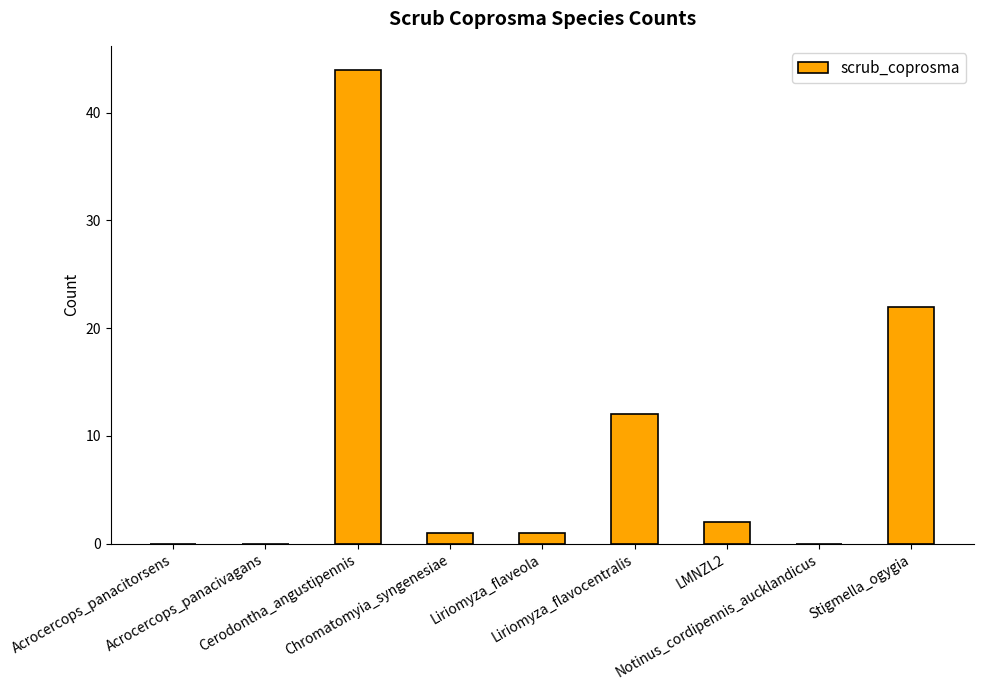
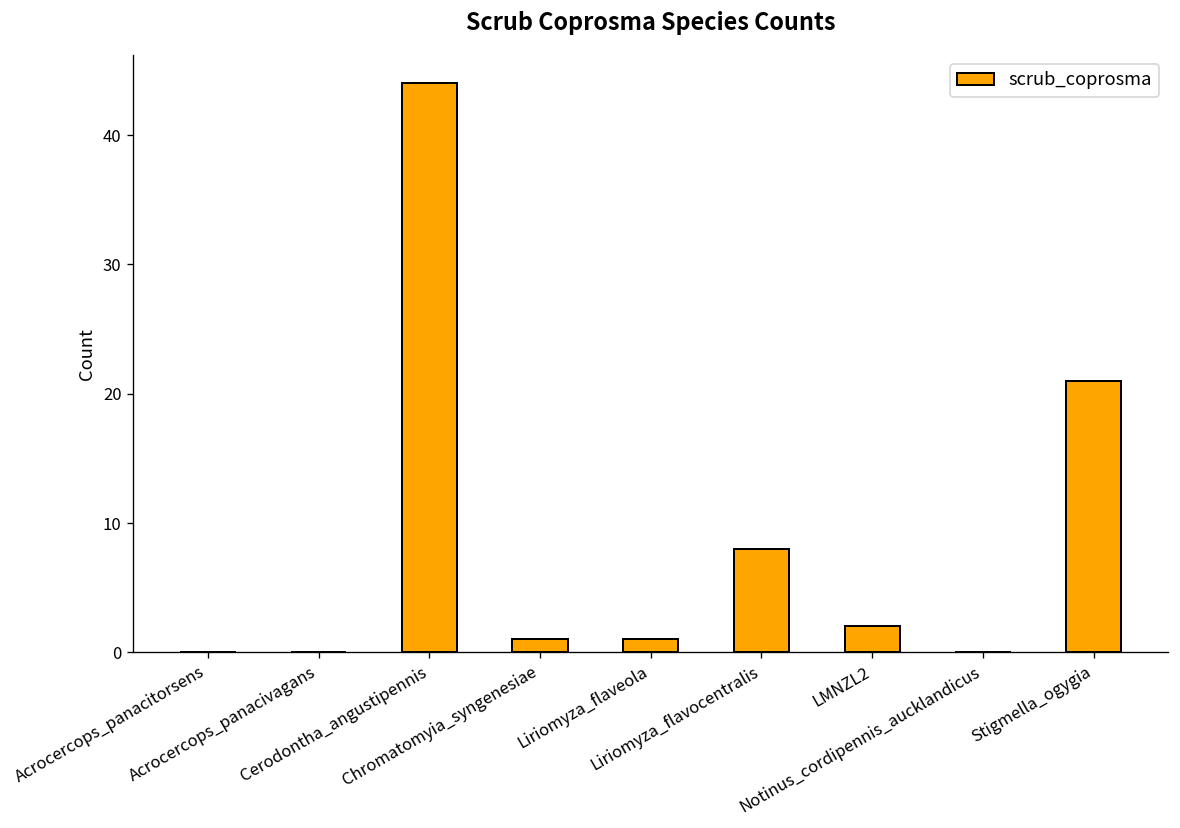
Liriomyza_flavocentralis: 12 -> 8
Stigmella_ogygia: 22 -> 21
